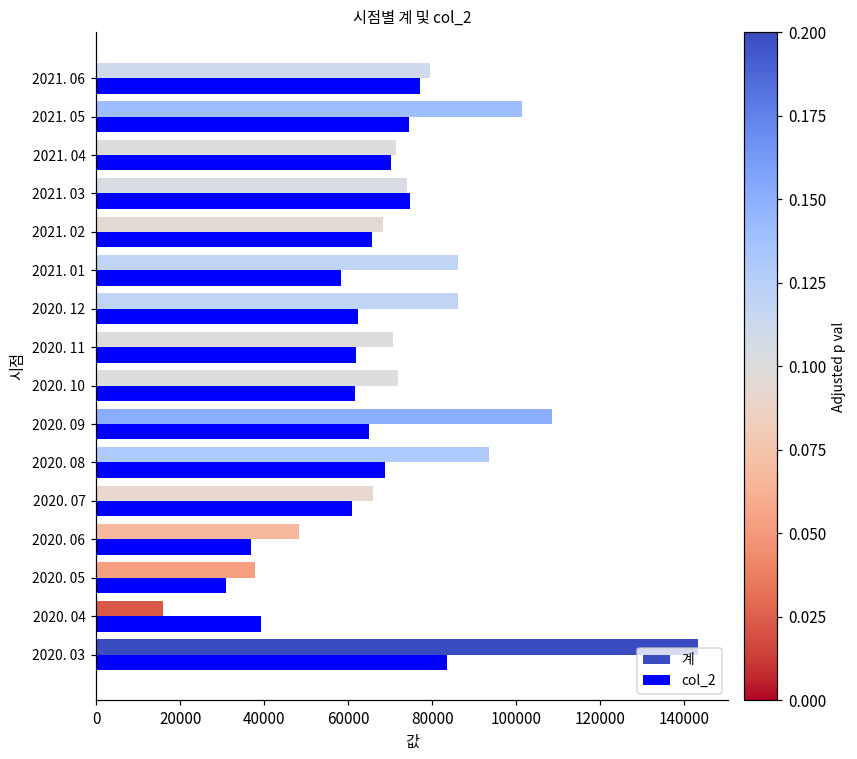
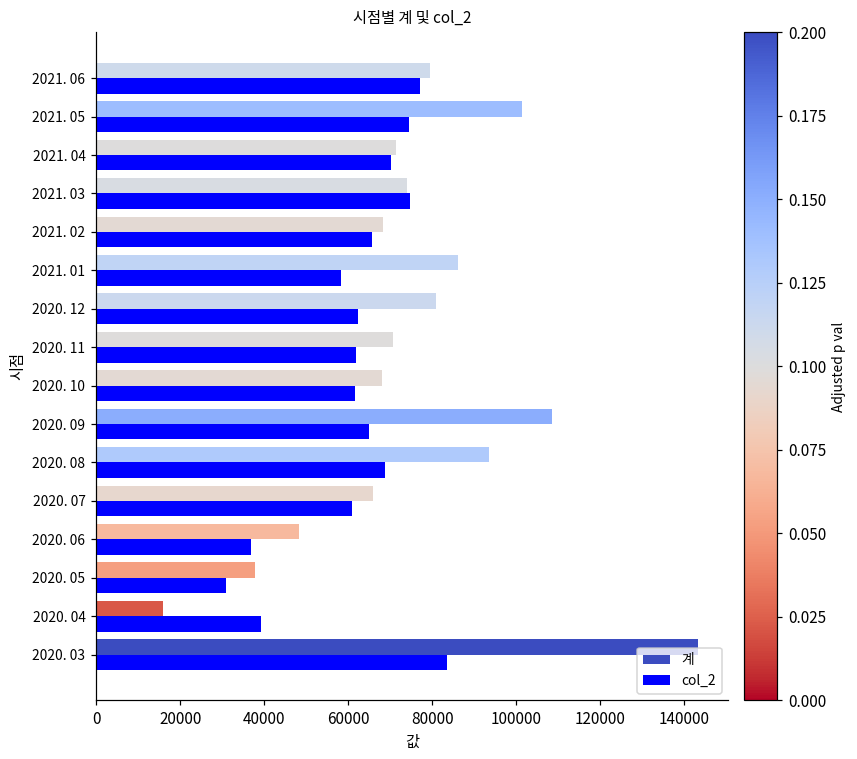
계, 2020. 12: 86000 -> 81000
계, 2020. 10: 72000 -> 68000
